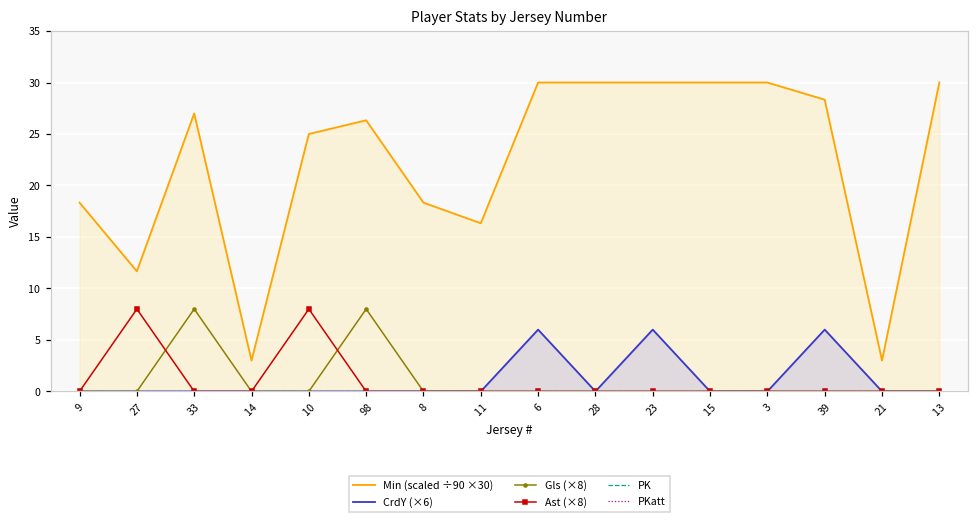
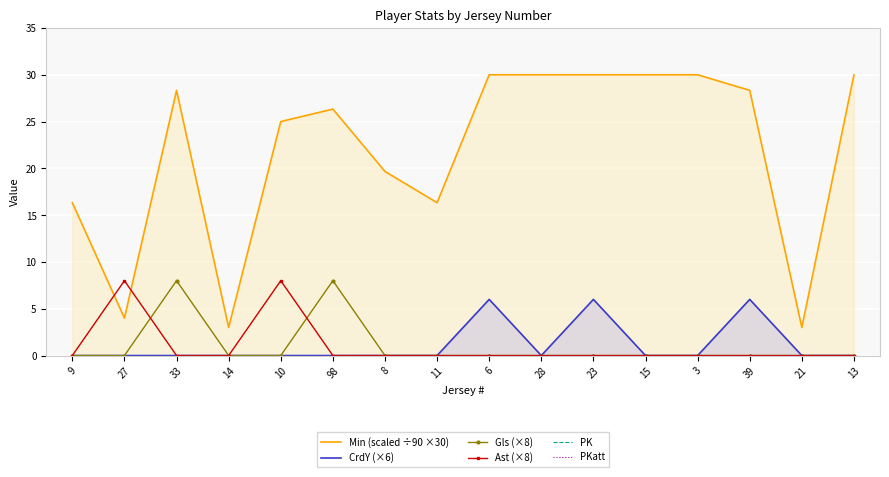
Min (scaled ÷90 ×30), 9: 18 -> 16
Min (scaled ÷90 ×30), 27: 12 -> 4
Min (scaled ÷90 ×30), 33: 27 -> 28
Min (scaled ÷90 ×30), 8: 18 -> 20
